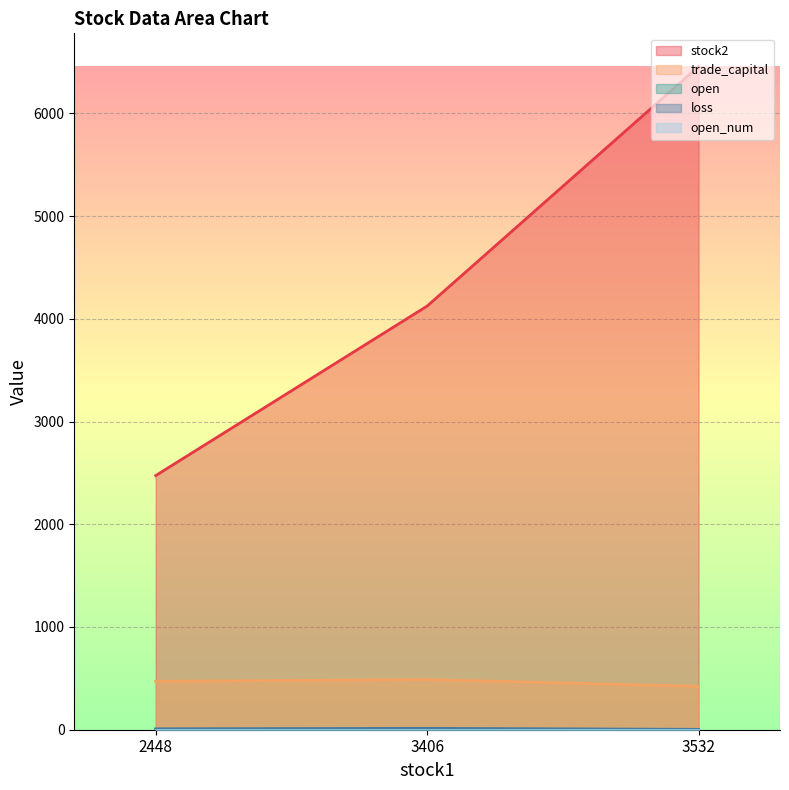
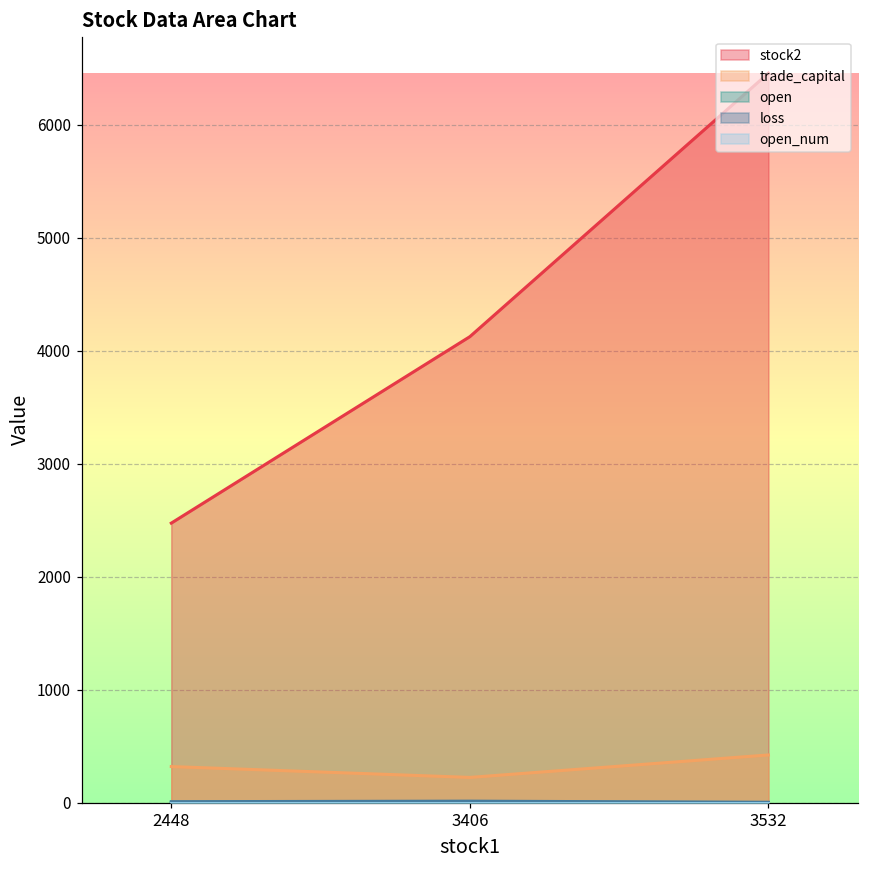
trade_capital, 2448: 470 -> 320
trade_capital, 3406: 490 -> 220
